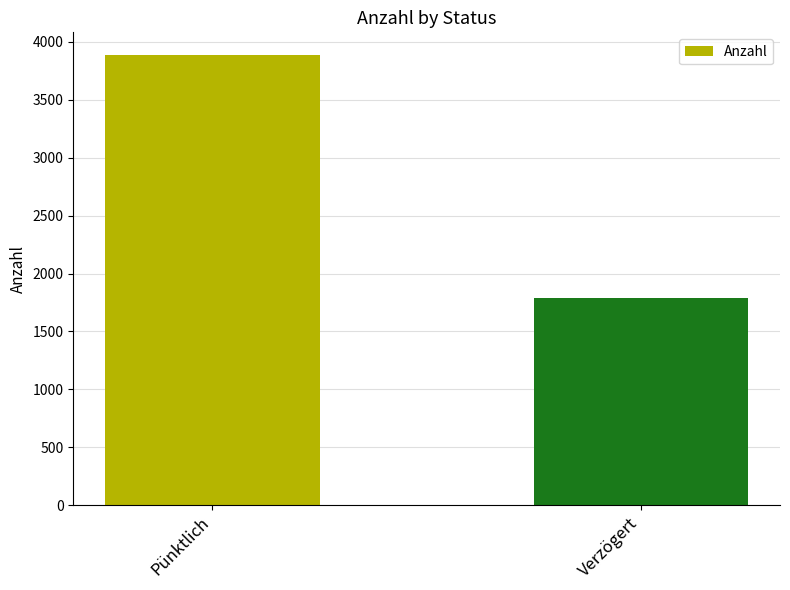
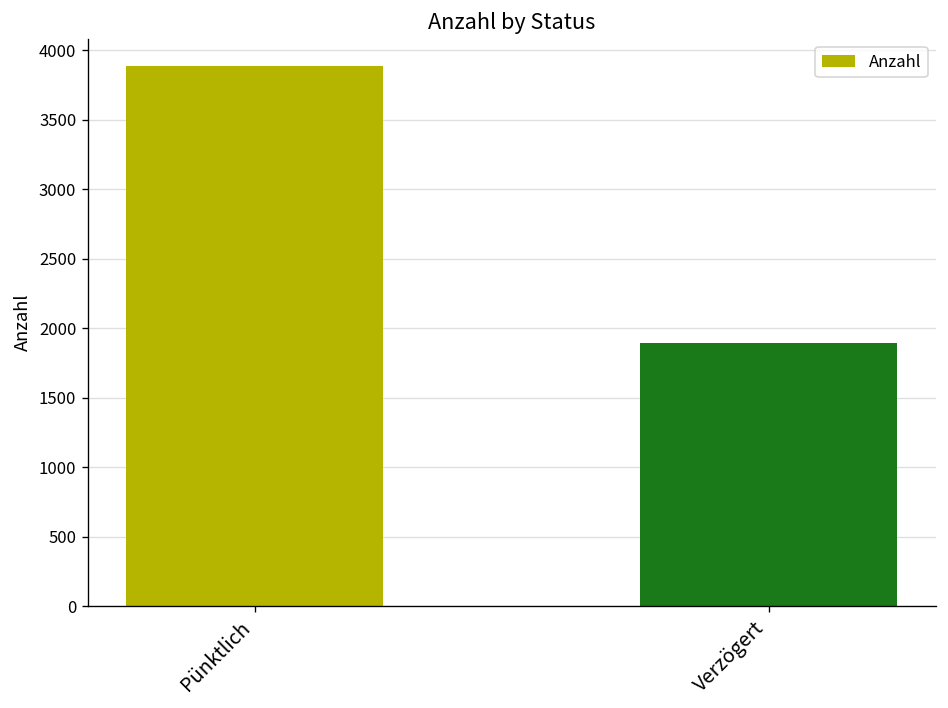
Verzögert: 1790 -> 1890
